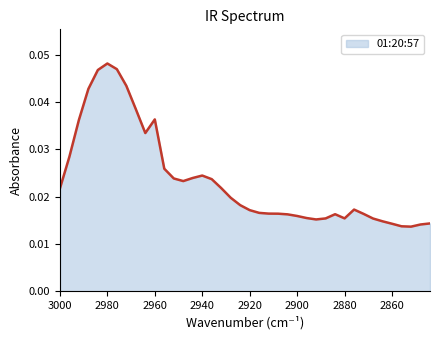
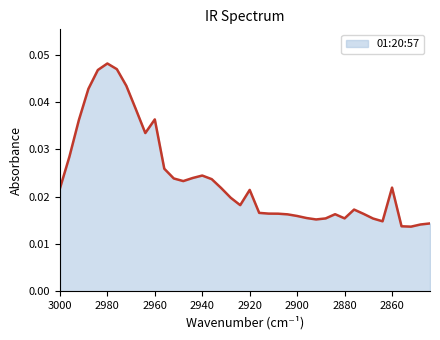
2920: 0.017 -> 0.021
2860: 0.014 -> 0.022
